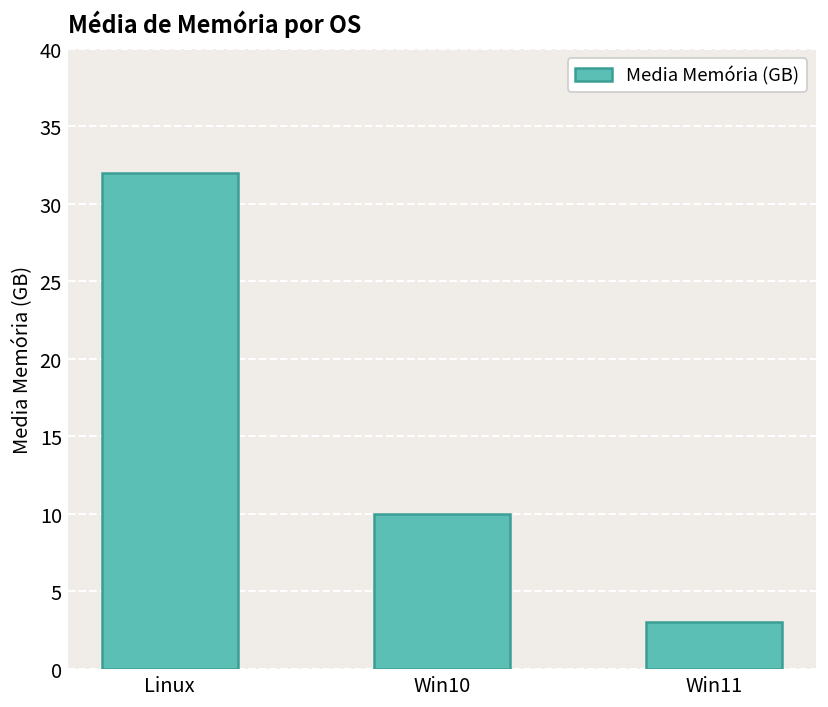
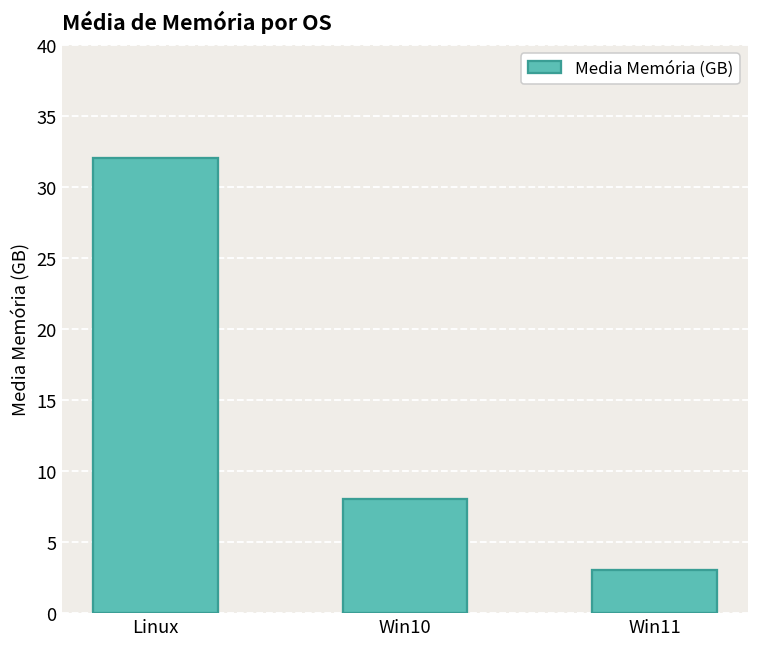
Win10: 10 -> 8
